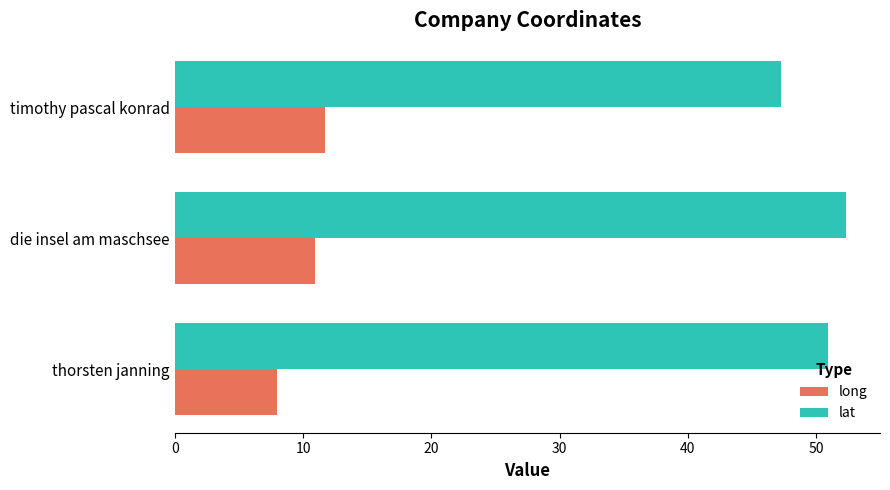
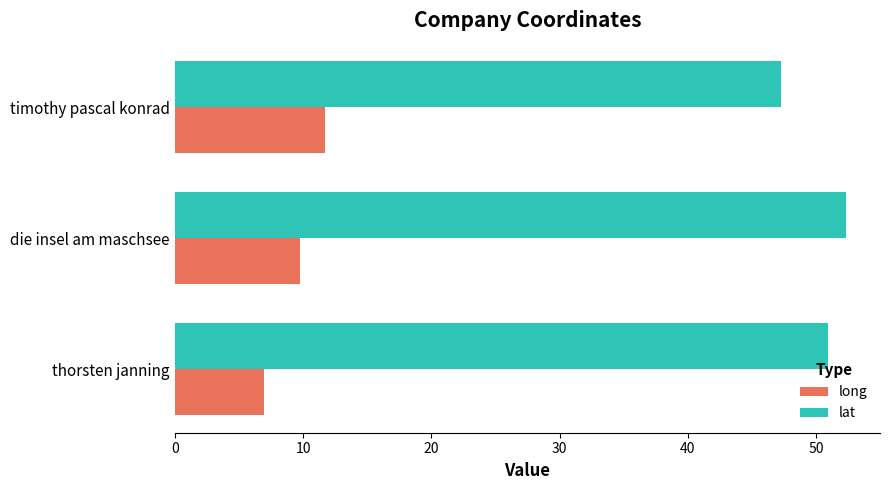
long, die insel am maschsee: 11.0 -> 9.7
long, thorsten janning: 7.9 -> 7.0
